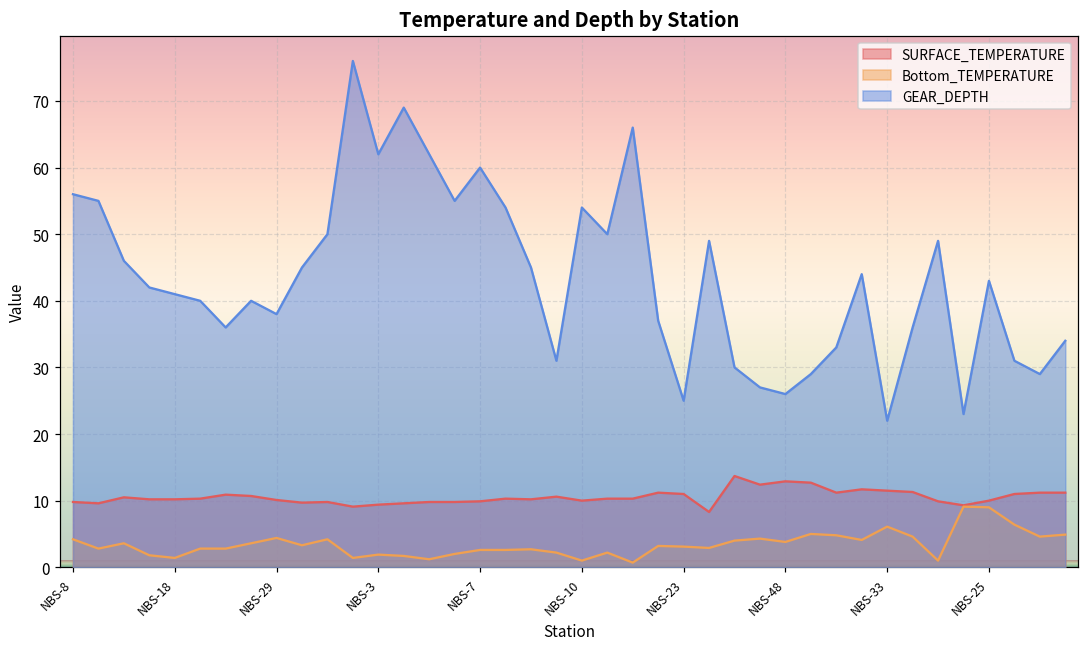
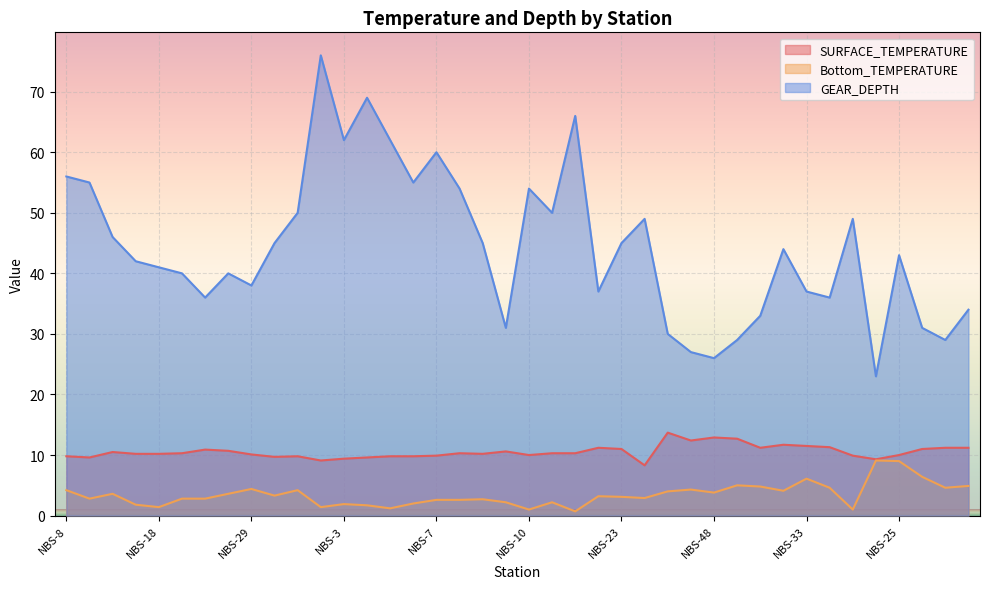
GEAR_DEPTH, NBS-23: 25 -> 45
GEAR_DEPTH, NBS-33: 22 -> 37
